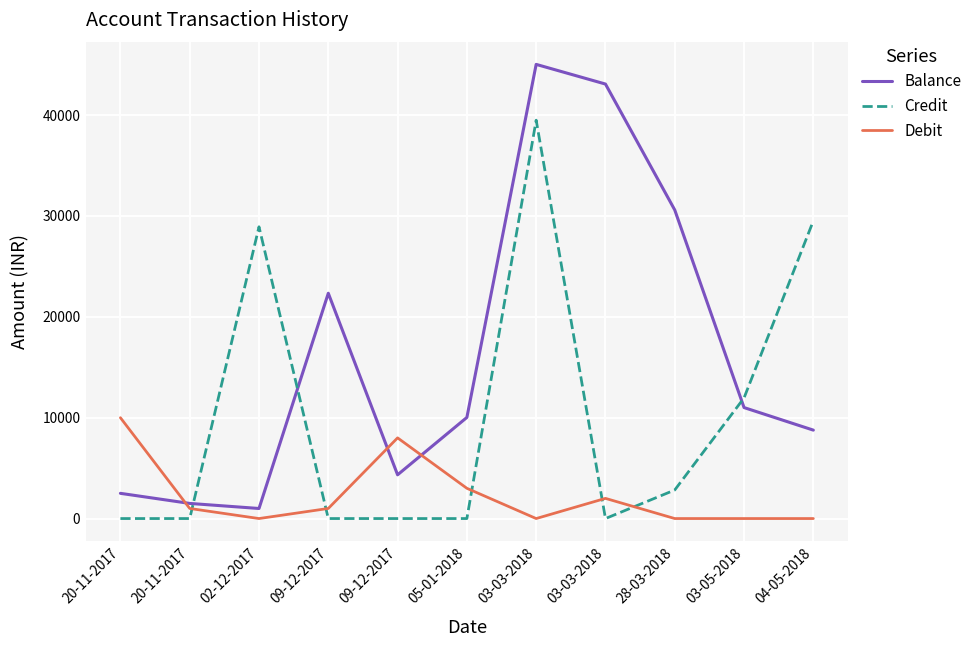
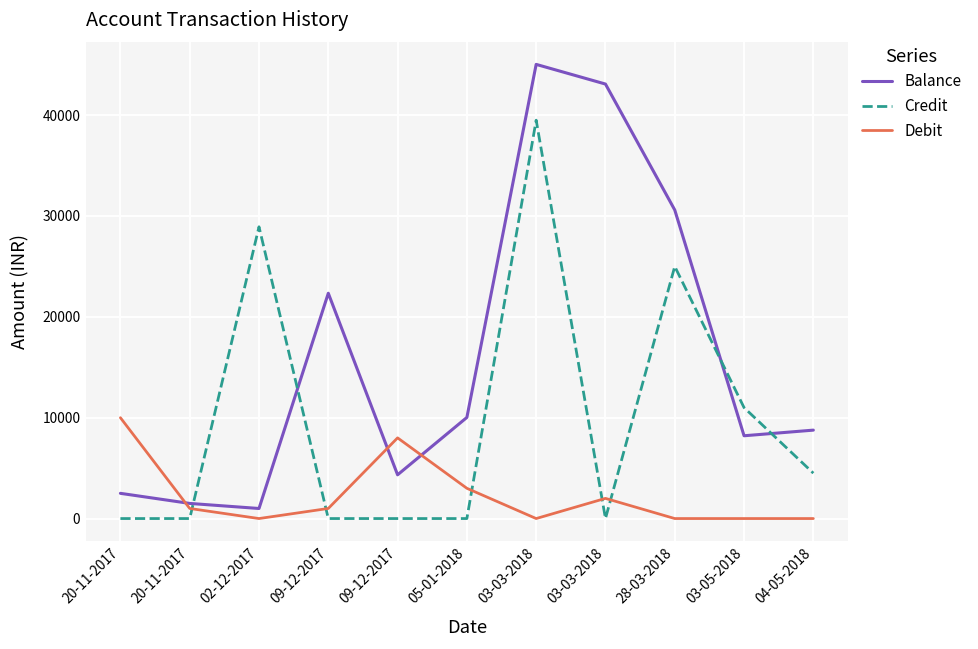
Credit, 28-03-2018: 3000 -> 25000
Balance, 03-05-2018: 11000 -> 8000
Credit, 03-05-2018: 12000 -> 11000
Credit, 04-05-2018: 30000 -> 5000
